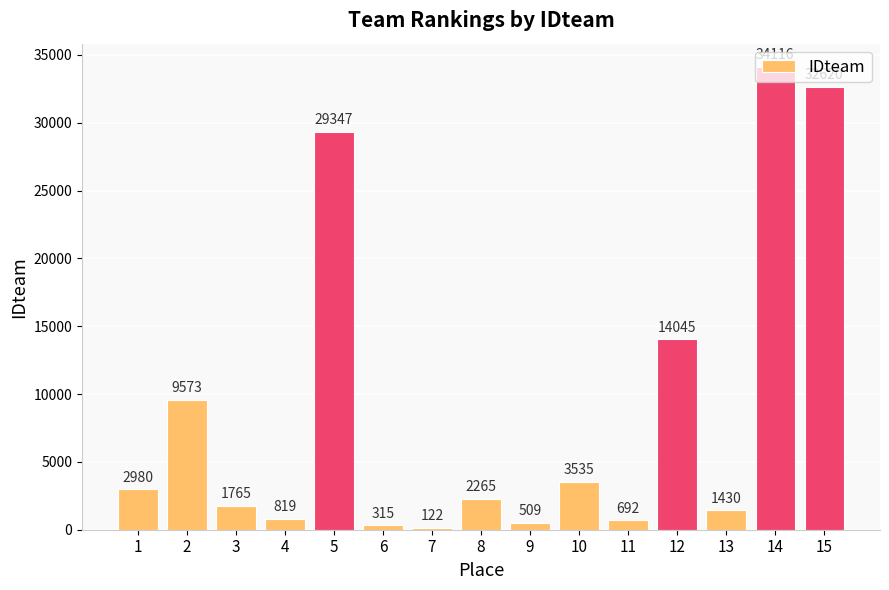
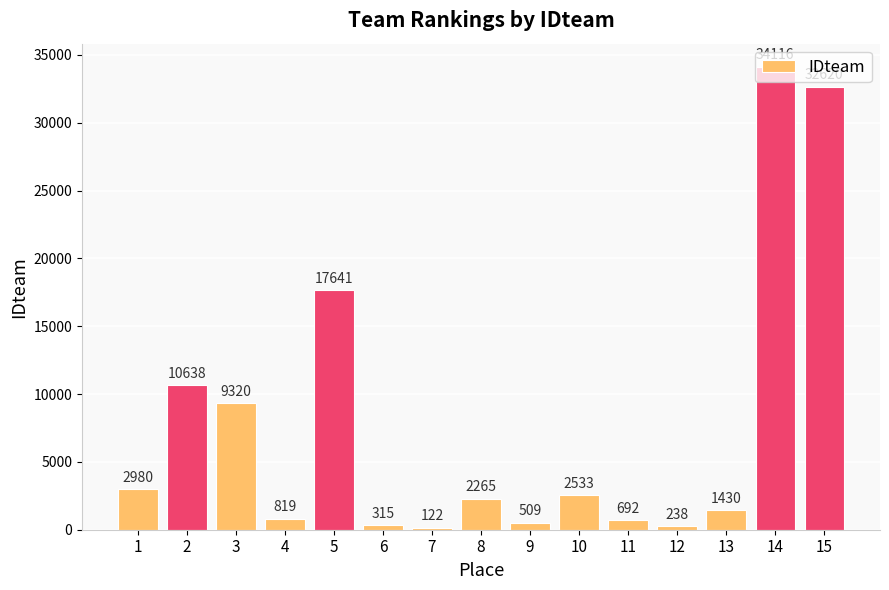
2: 9573 -> 10638
3: 1765 -> 9320
5: 29347 -> 17641
10: 3535 -> 2533
12: 14045 -> 238
